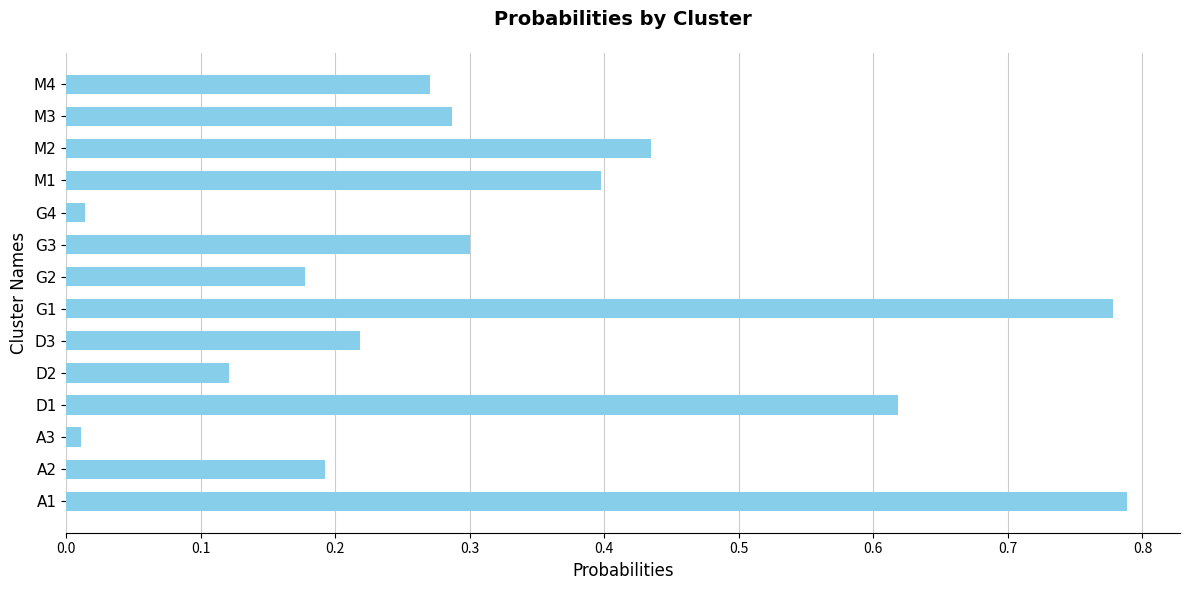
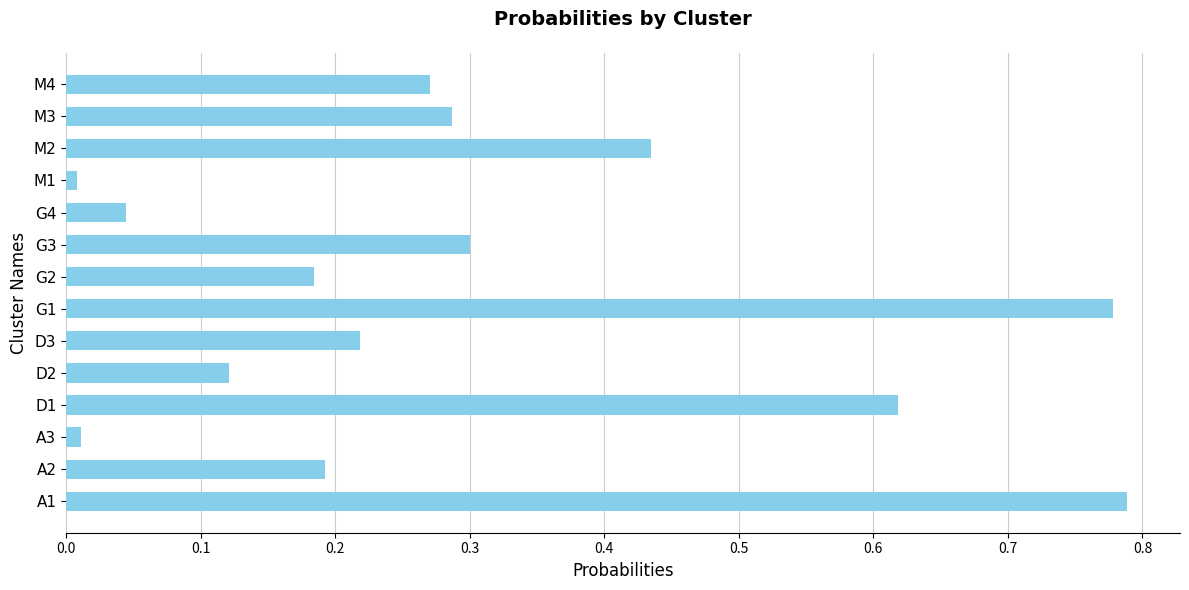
M1: 0.398 -> 0.008
G4: 0.014 -> 0.044
G2: 0.178 -> 0.184
